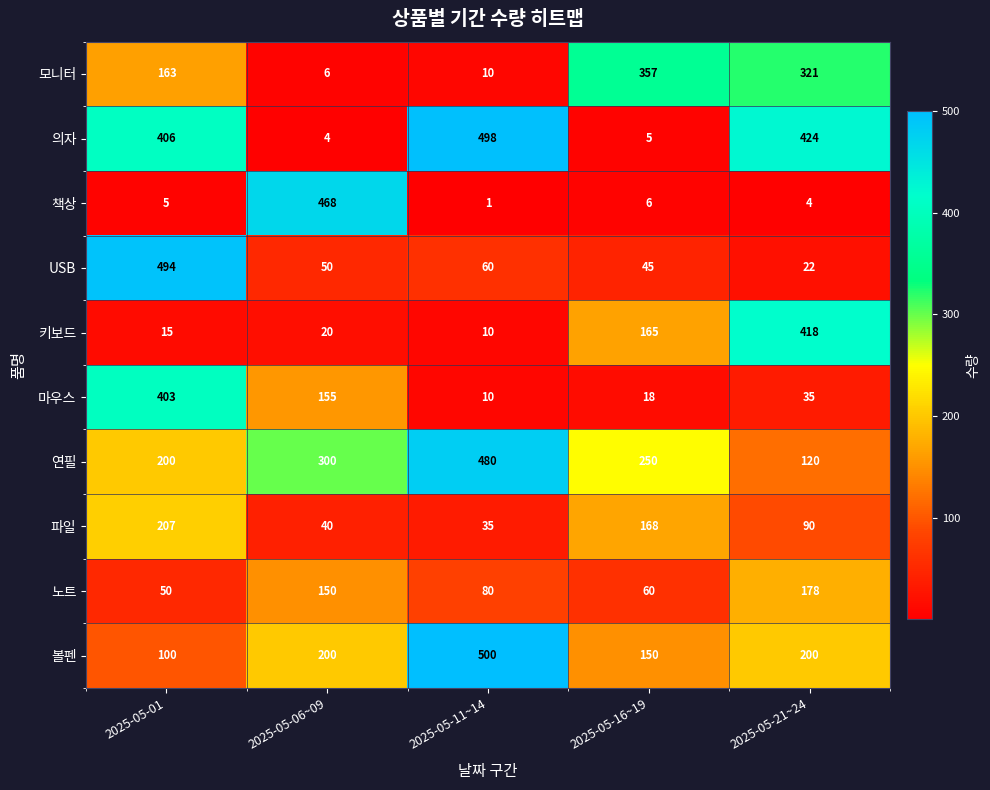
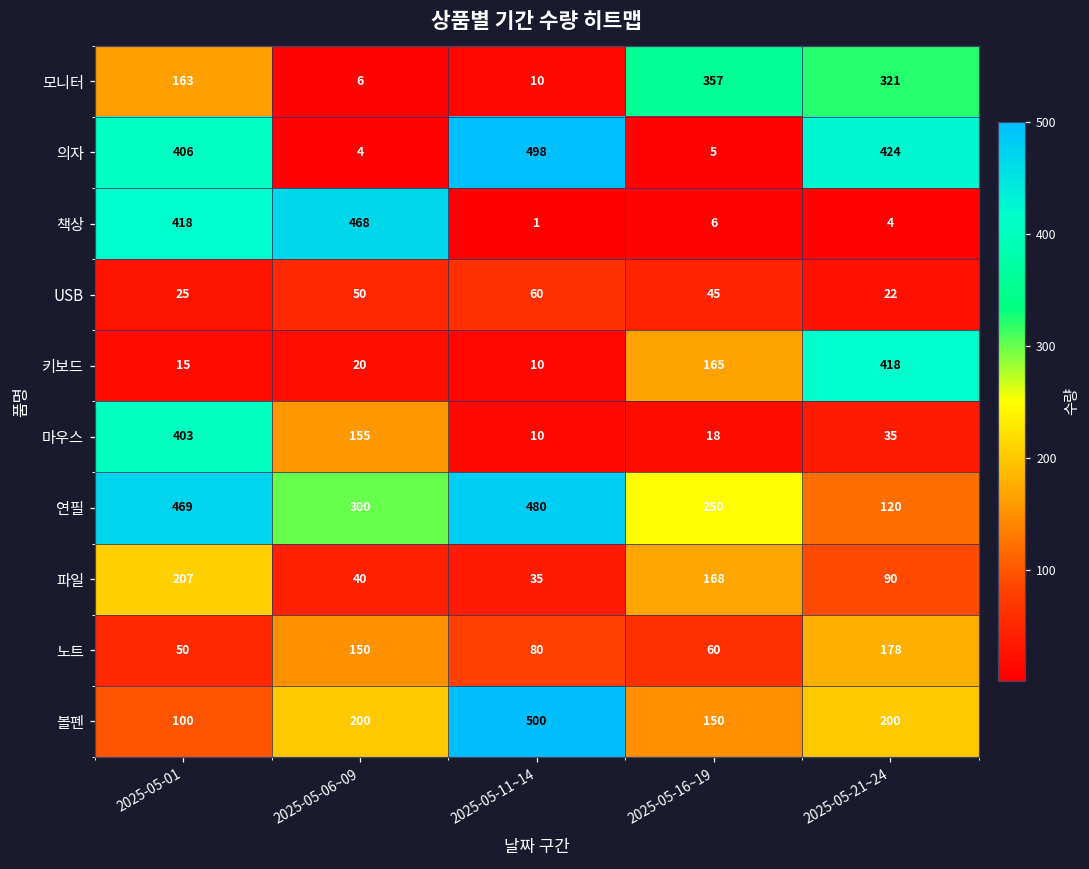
책상, 2025-05-01: 5 -> 418
USB, 2025-05-01: 494 -> 25
연필, 2025-05-01: 200 -> 469
